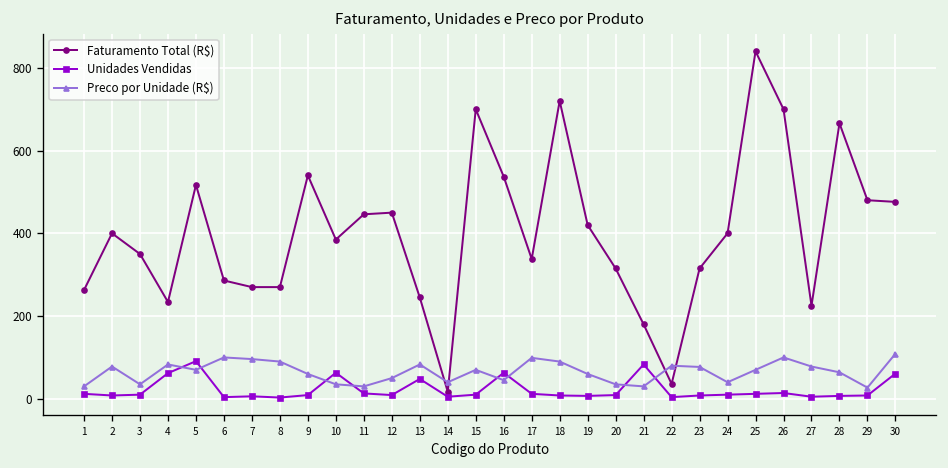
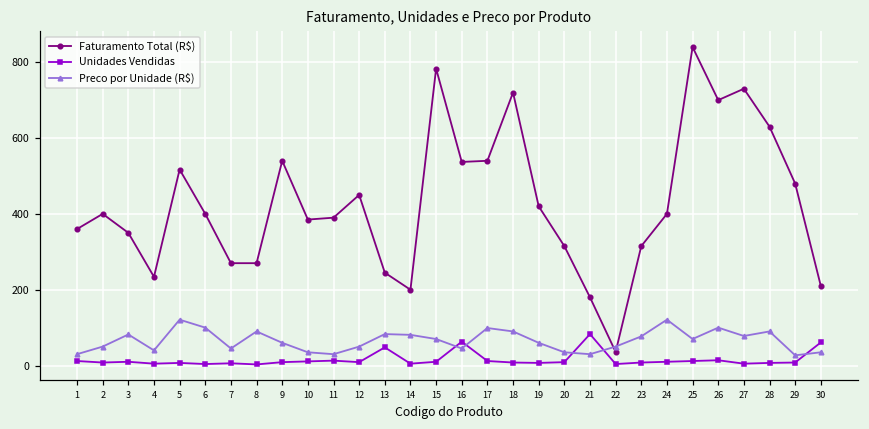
Faturamento Total (R$), 1: 260 -> 360
Preco por Unidade (R$), 2: 80 -> 50
Preco por Unidade (R$), 3: 40 -> 80
Unidades Vendidas, 4: 60 -> 10
Preco por Unidade (R$), 4: 80 -> 40
Unidades Vendidas, 5: 90 -> 10
Preco por Unidade (R$), 5: 70 -> 120
Faturamento Total (R$), 6: 290 -> 400
Preco por Unidade (R$), 7: 100 -> 50
Unidades Vendidas, 10: 60 -> 10
Faturamento Total (R$), 11: 450 -> 390
Faturamento Total (R$), 14: 20 -> 200
Preco por Unidade (R$), 14: 40 -> 80
Faturamento Total (R$), 15: 700 -> 780
Faturamento Total (R$), 17: 340 -> 540
Preco por Unidade (R$), 22: 80 -> 50
Preco por Unidade (R$), 24: 40 -> 120
Faturamento Total (R$), 27: 230 -> 730
Faturamento Total (R$), 28: 670 -> 630
Preco por Unidade (R$), 28: 60 -> 90
Faturamento Total (R$), 30: 480 -> 210
Preco por Unidade (R$), 30: 110 -> 40
